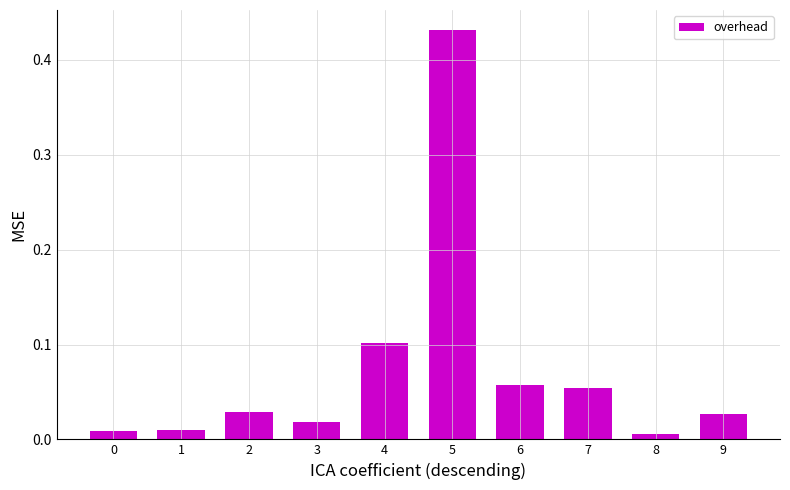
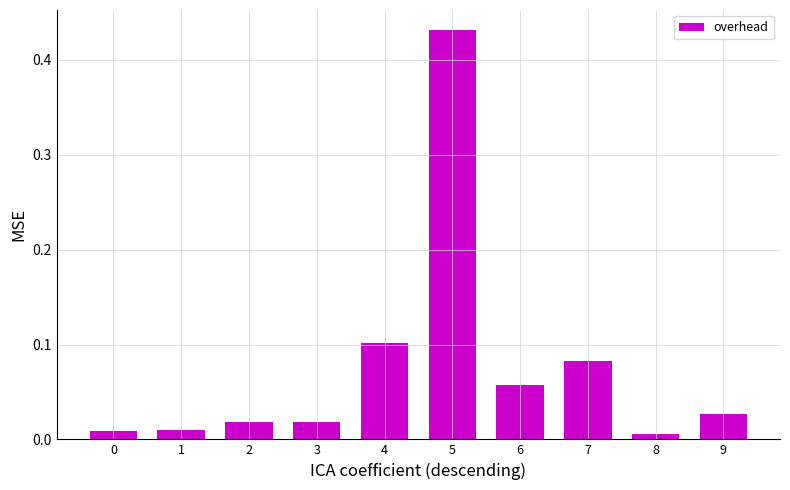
2: 0.03 -> 0.02
7: 0.05 -> 0.08
